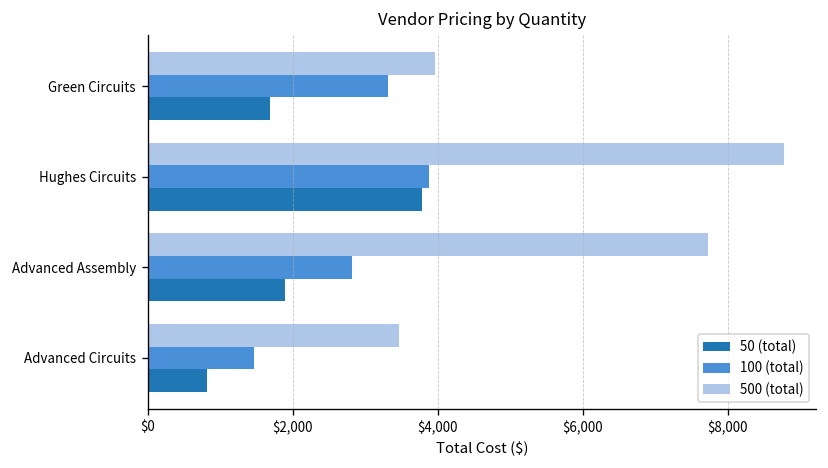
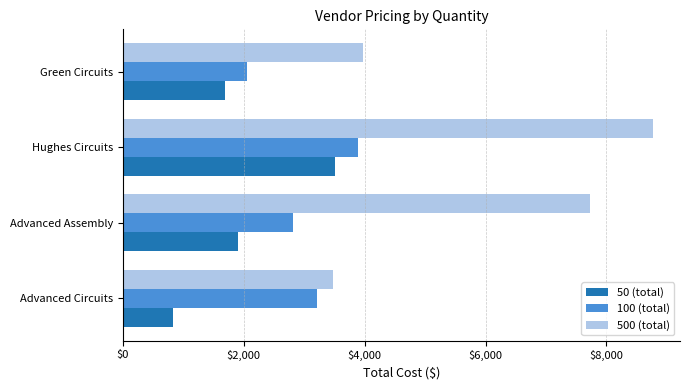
100 (total), Green Circuits: $3,300 -> $2,000
50 (total), Hughes Circuits: $3,800 -> $3,500
100 (total), Advanced Circuits: $1,500 -> $3,200
